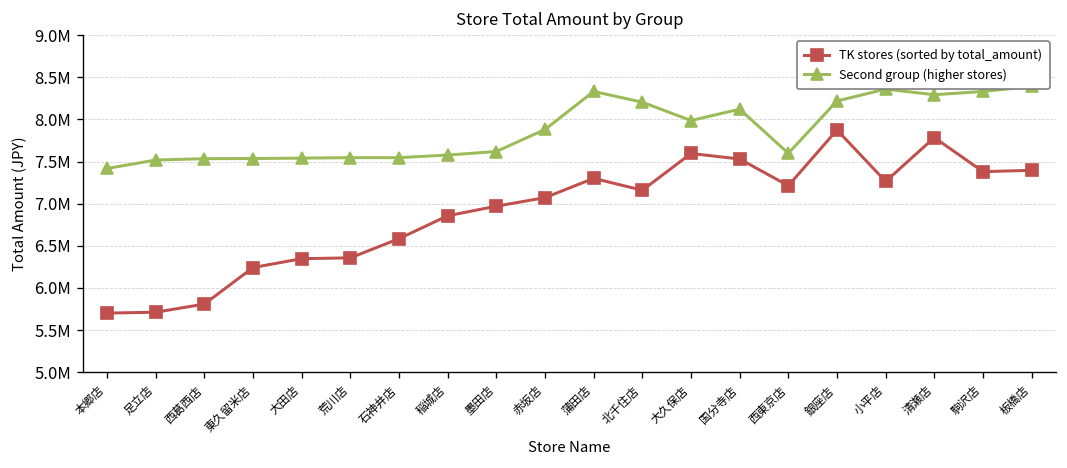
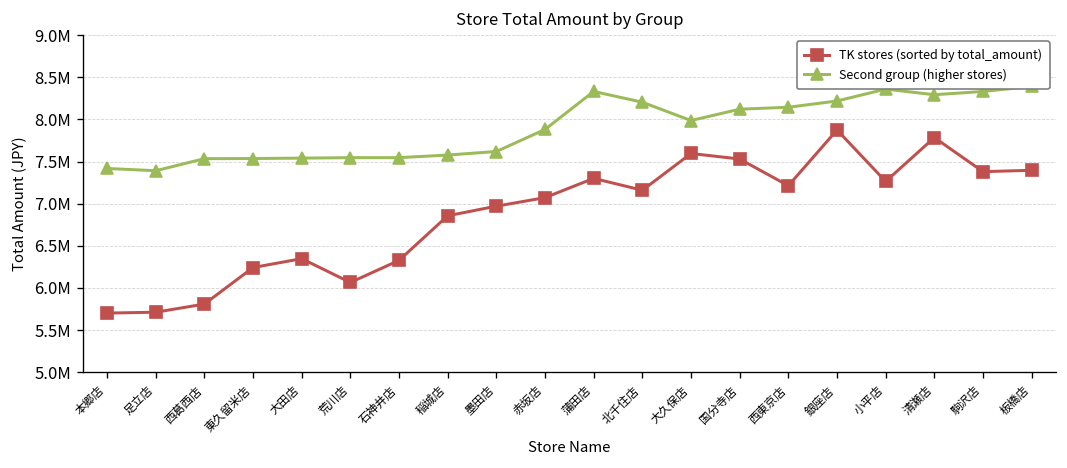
Second group (higher stores), 足立店: 7500000 -> 7400000
TK stores (sorted by total_amount), 荒川店: 6400000 -> 6100000
TK stores (sorted by total_amount), 石神井店: 6600000 -> 6300000
Second group (higher stores), 西東京店: 7600000 -> 8100000
